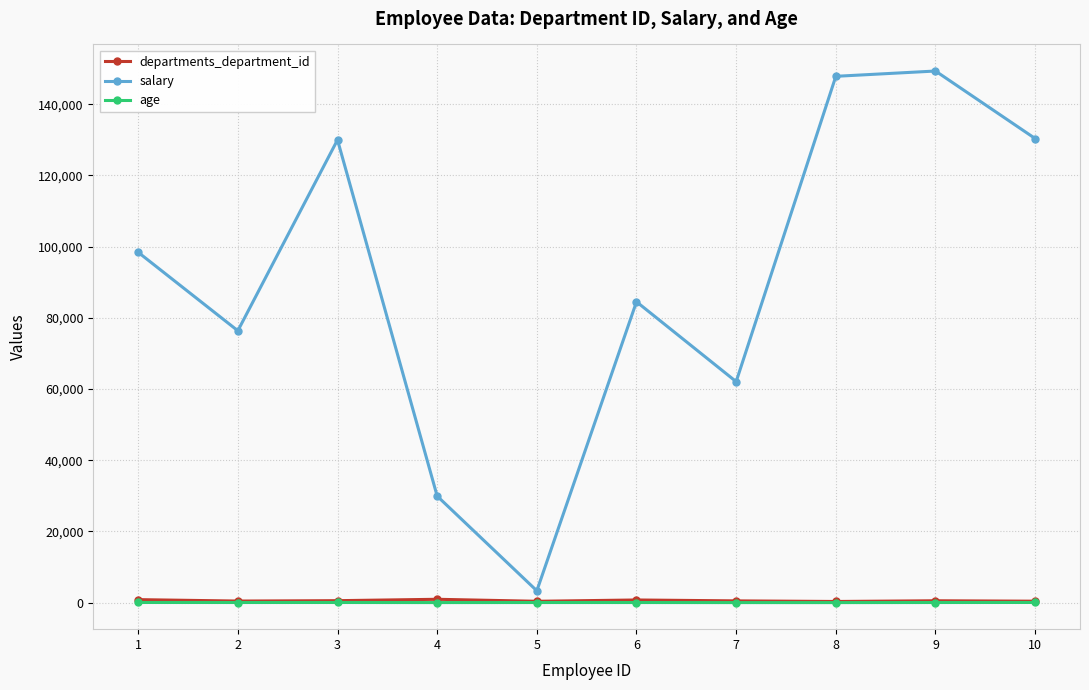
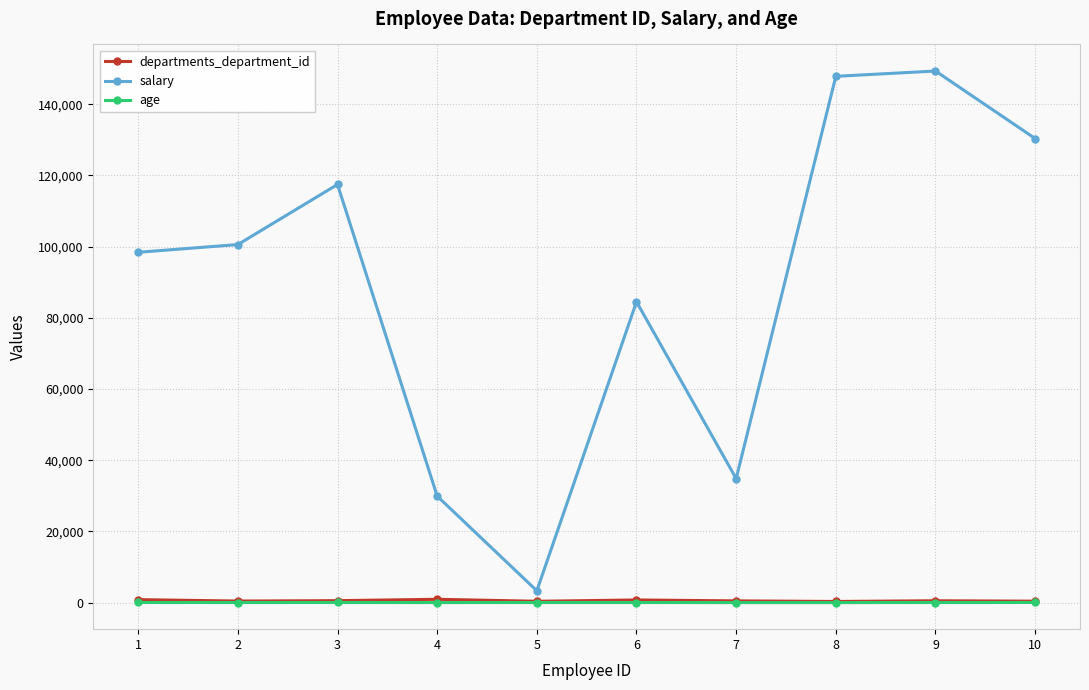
salary, 2: 76,000 -> 101,000
salary, 3: 130,000 -> 117,000
salary, 7: 62,000 -> 35,000
